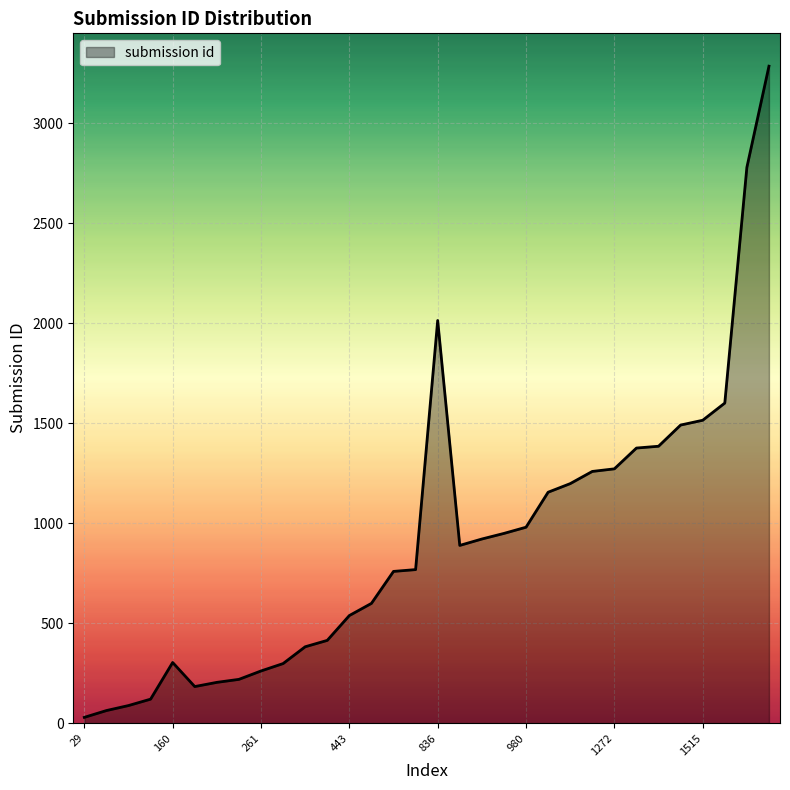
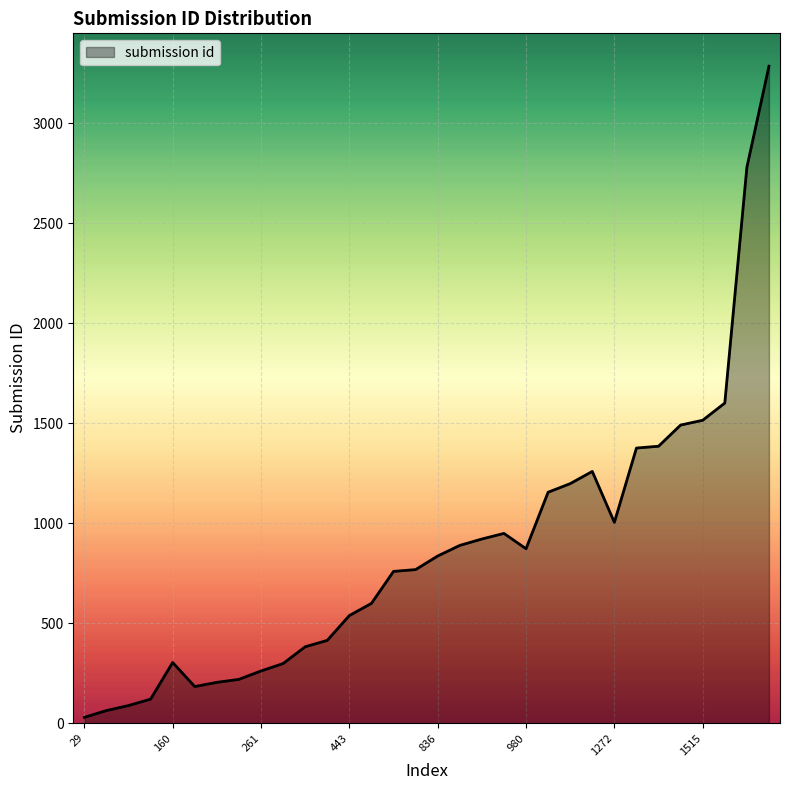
836: 2010 -> 840
980: 980 -> 870
1272: 1270 -> 1000
